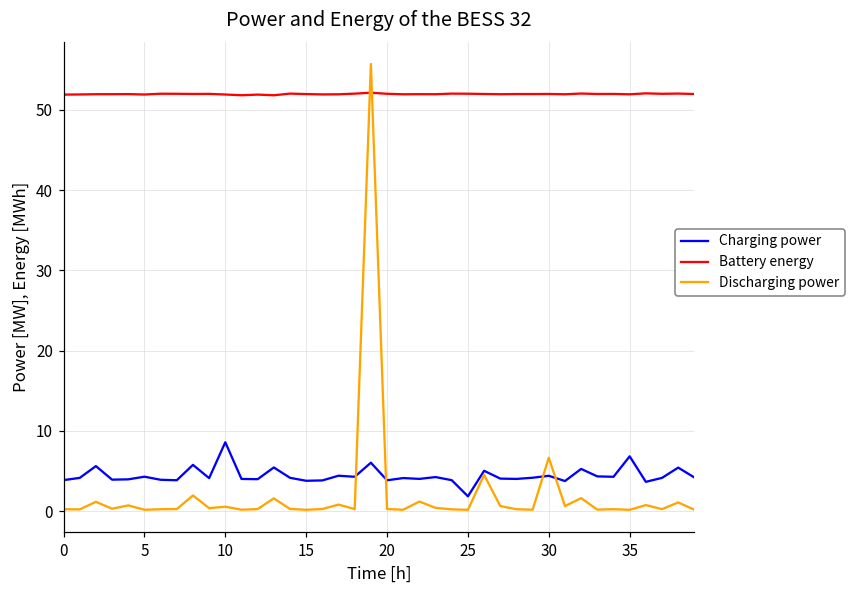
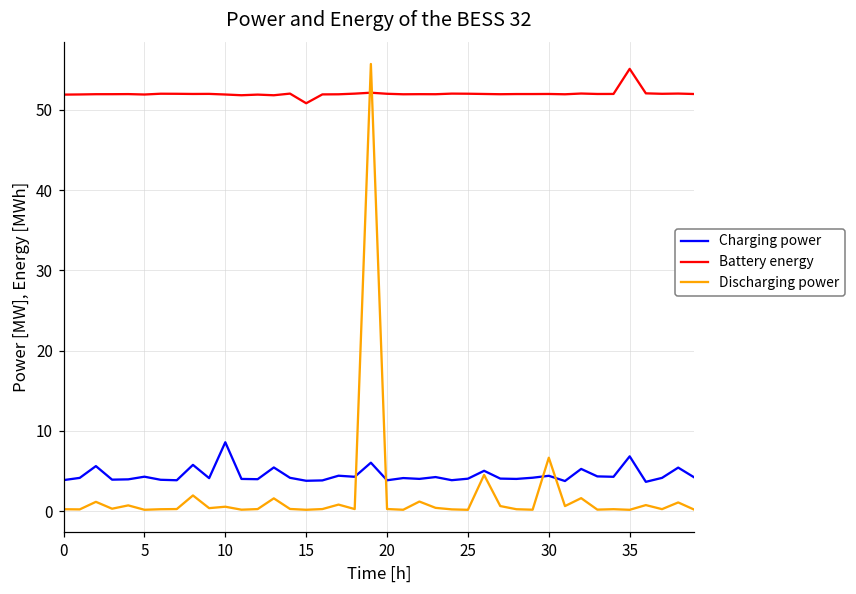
Battery energy, 15: 52 -> 51
Charging power, 25: 2 -> 4
Battery energy, 35: 52 -> 55
